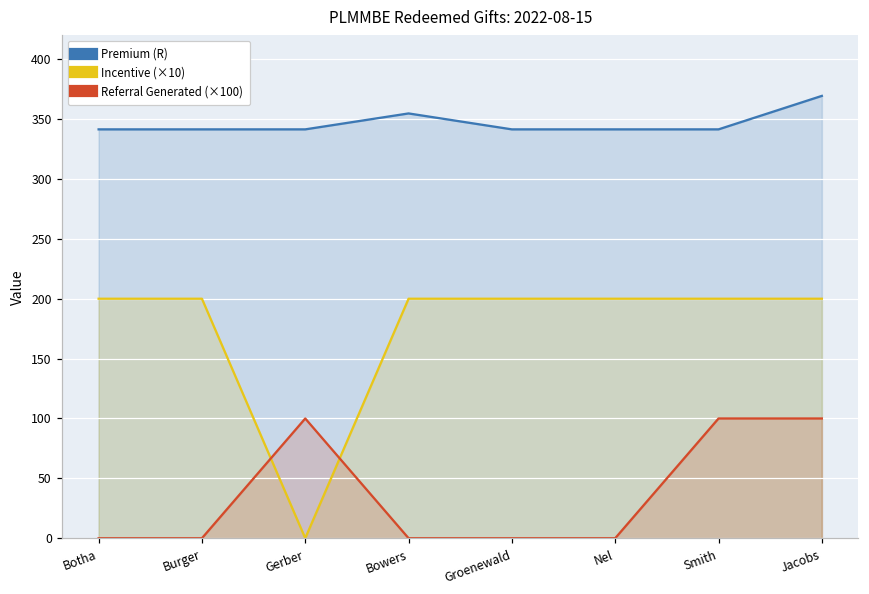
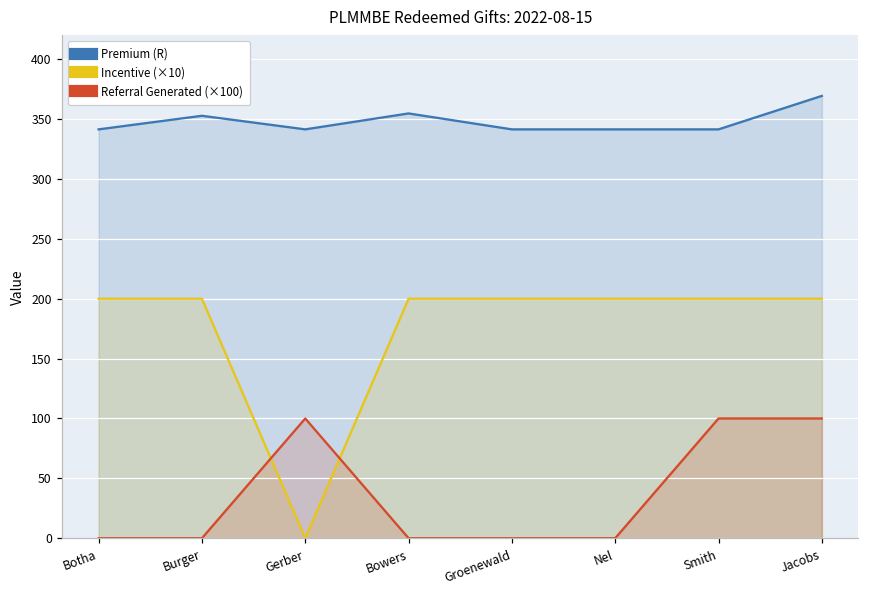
Premium (R), Burger: 341 -> 353
